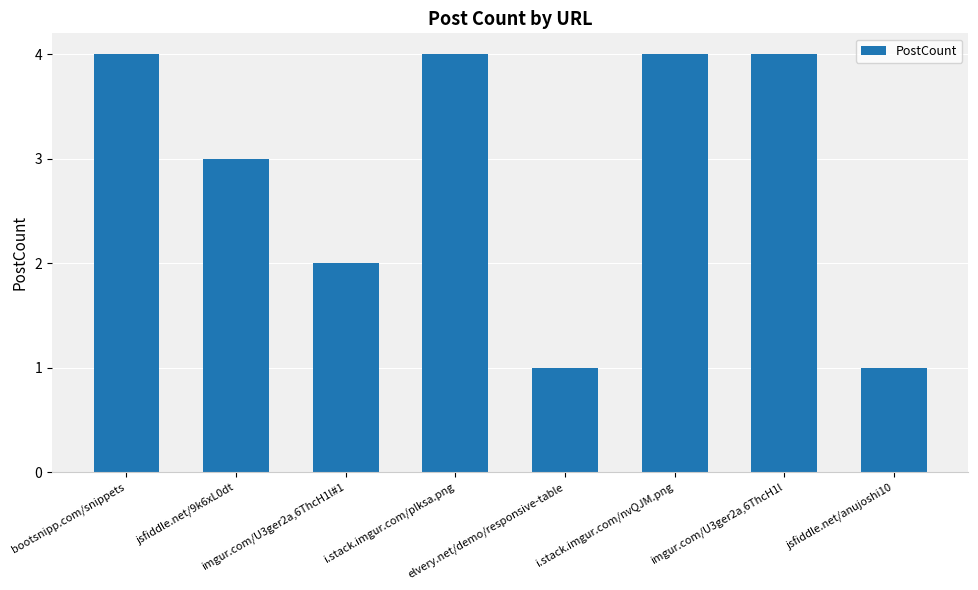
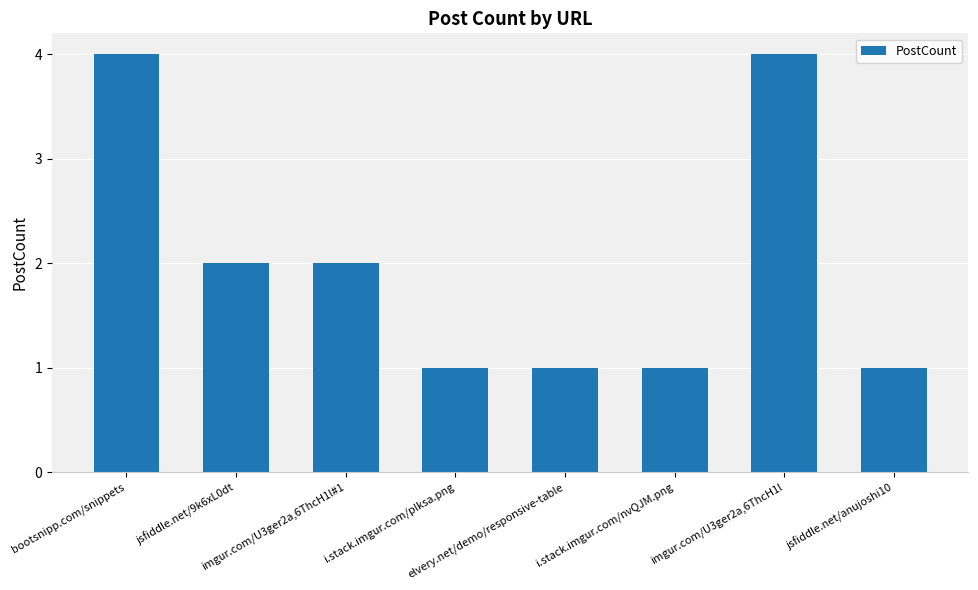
jsfiddle.net/9k6xL0dt: 3 -> 2
i.stack.imgur.com/plksa.png: 4 -> 1
i.stack.imgur.com/nvQJM.png: 4 -> 1
